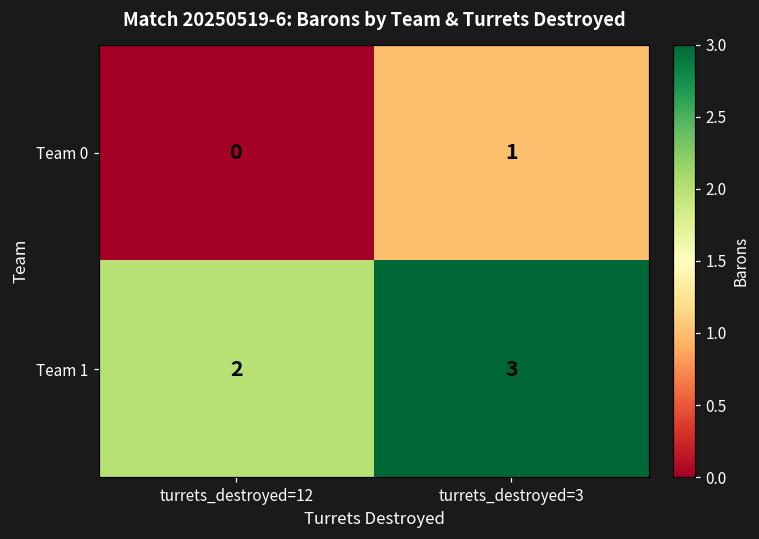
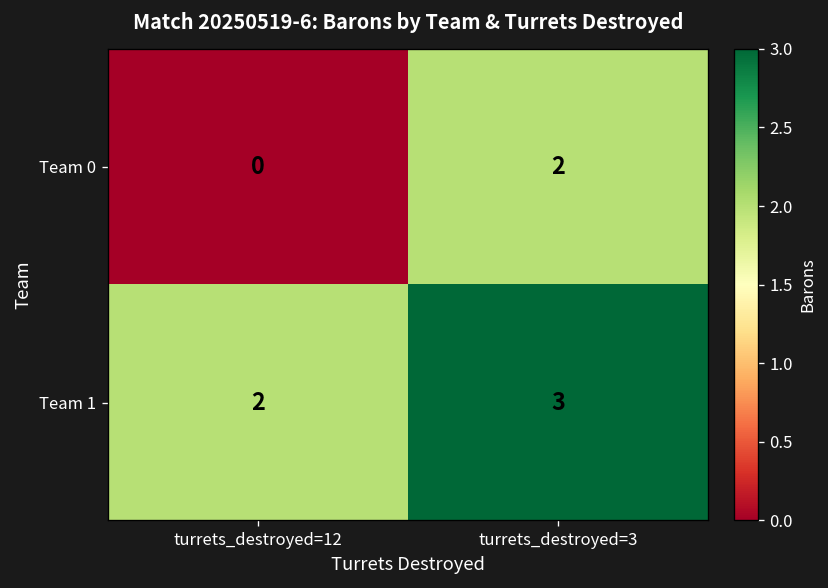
Team 0, turrets_destroyed=3: 1 -> 2
